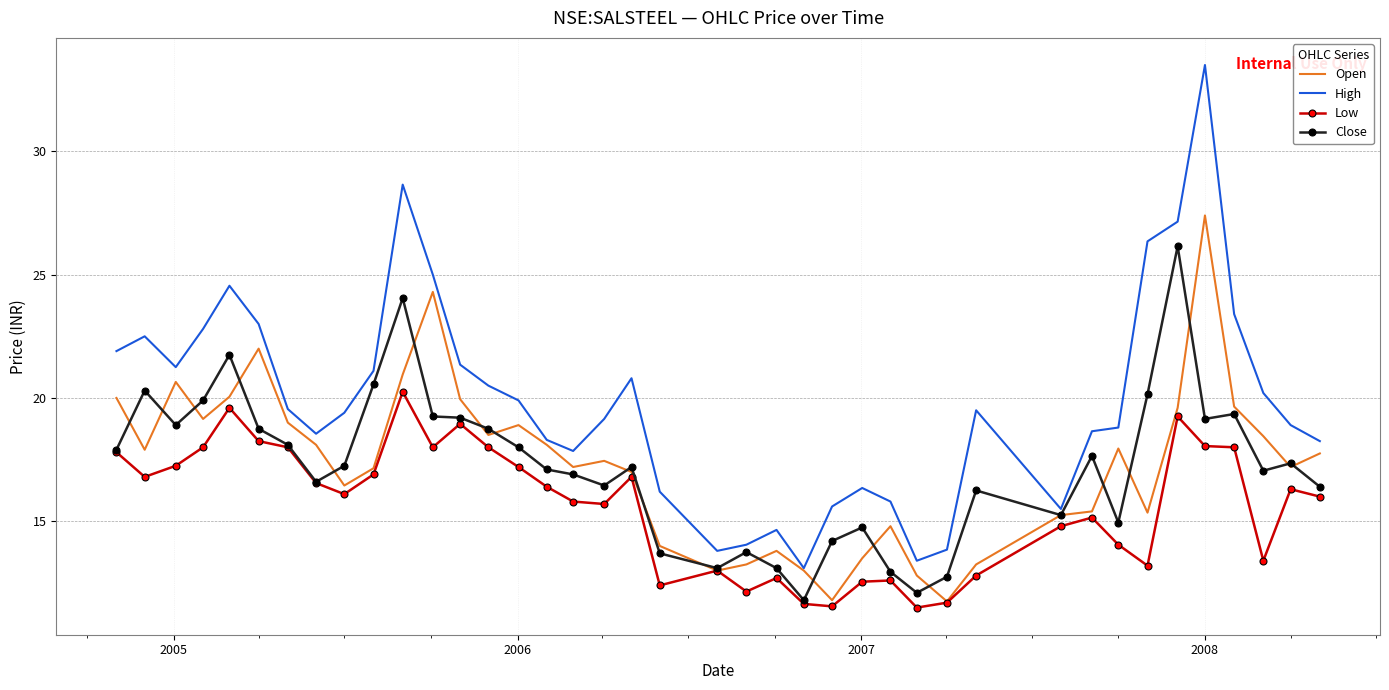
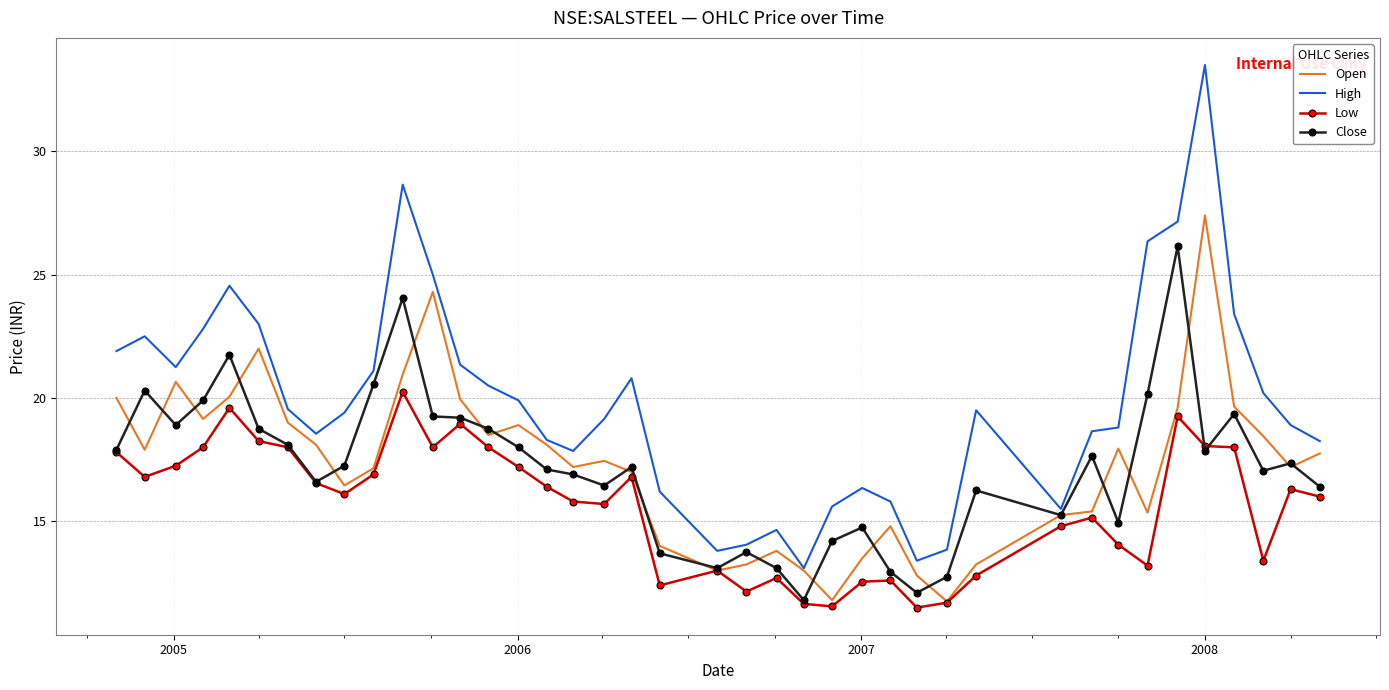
Close, 2008: 19.2 -> 17.9
